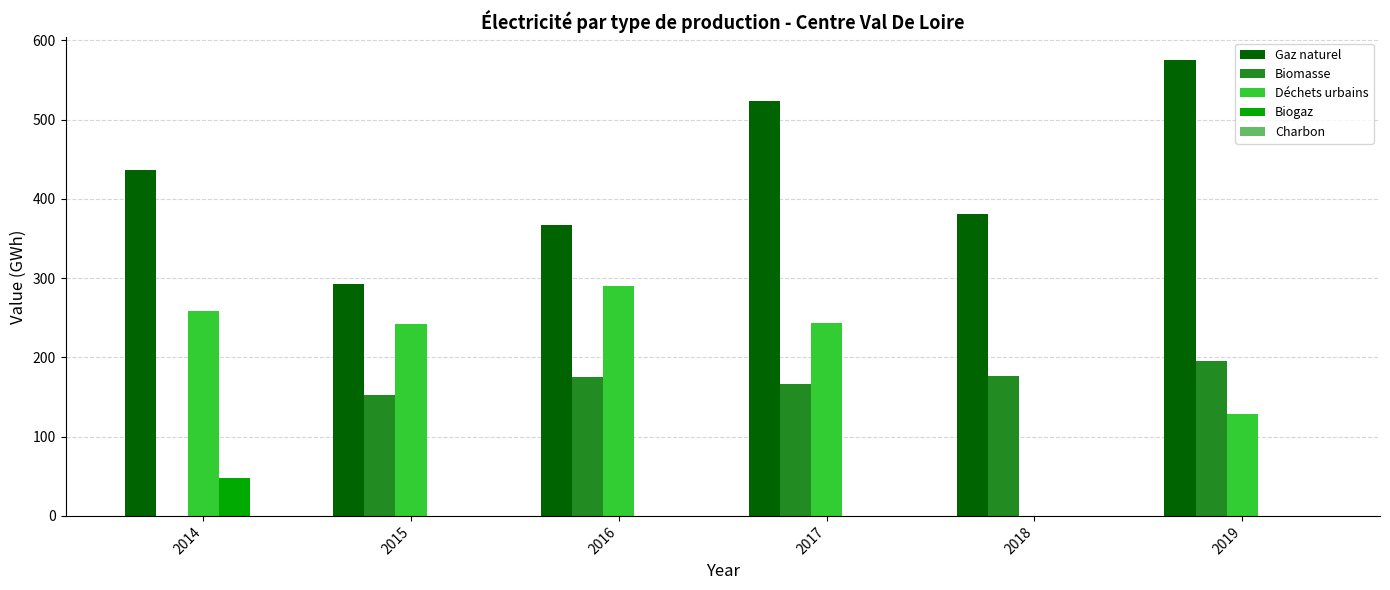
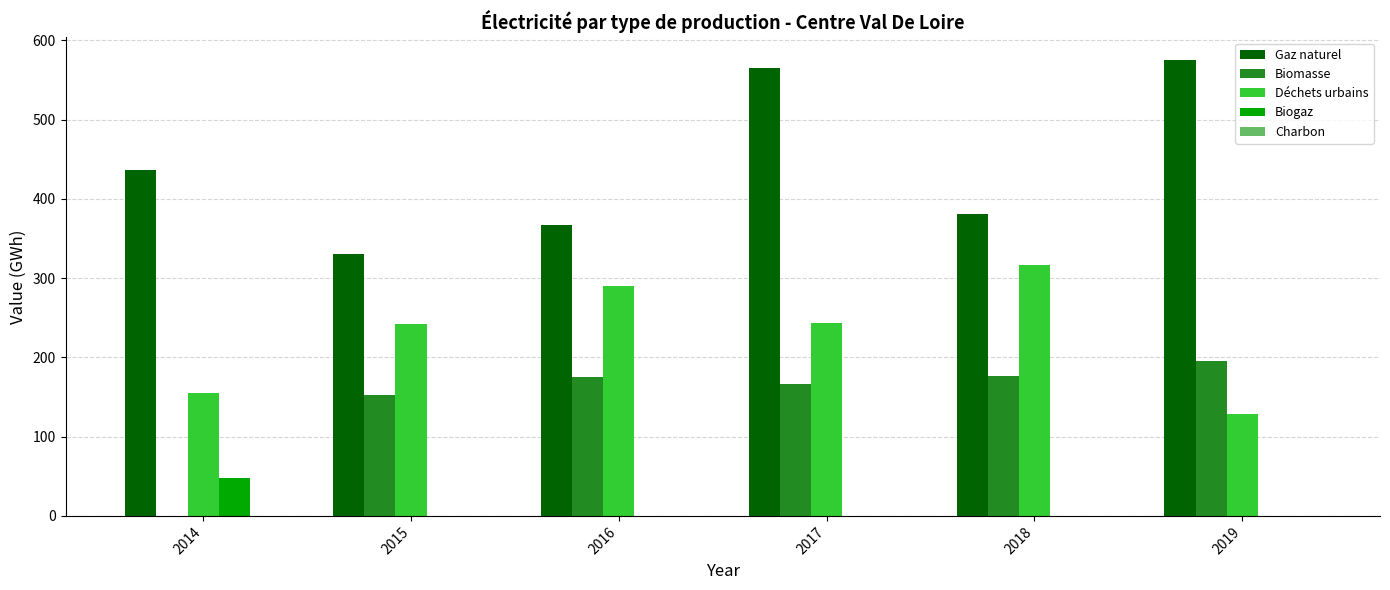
Déchets urbains, 2014: 260 -> 160
Gaz naturel, 2015: 290 -> 330
Gaz naturel, 2017: 520 -> 570
Déchets urbains, 2018: 0 -> 320
